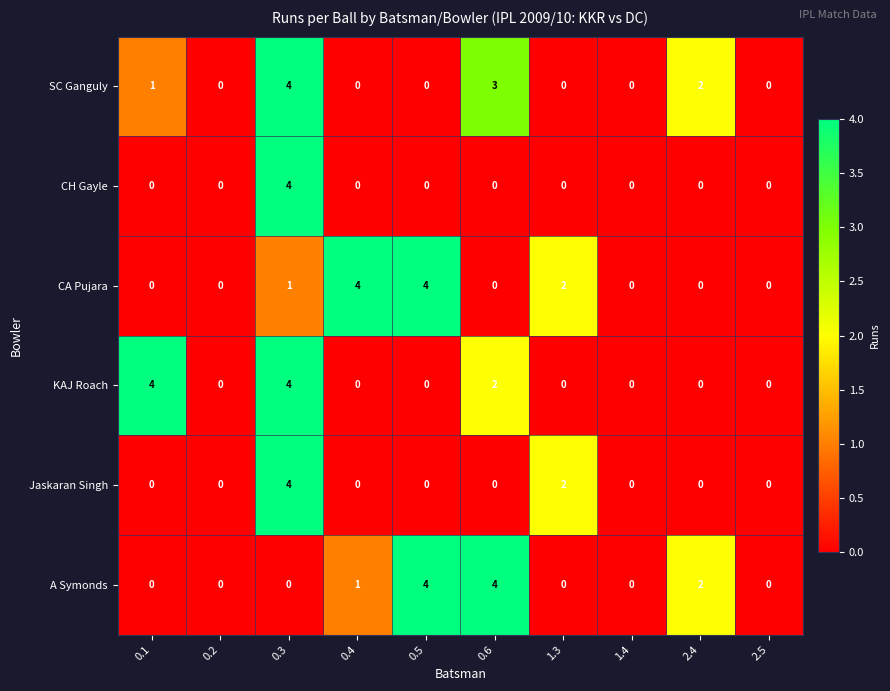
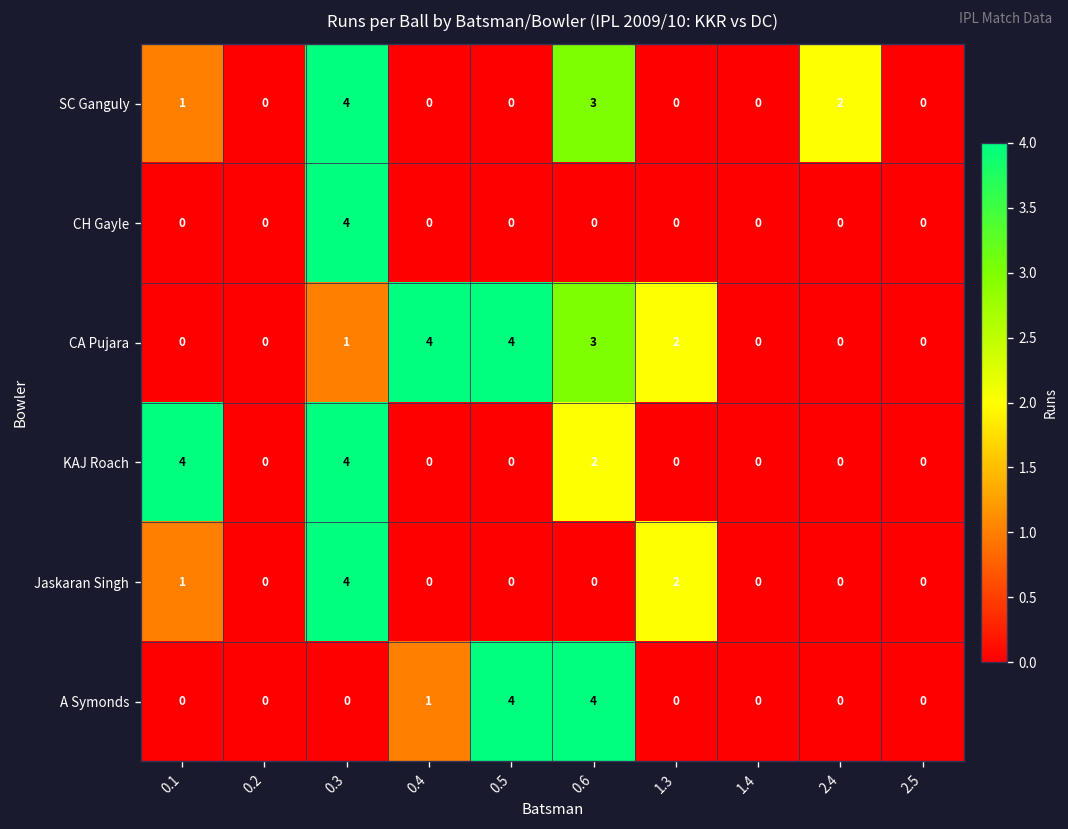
CA Pujara, 0.6: 0 -> 3
Jaskaran Singh, 0.1: 0 -> 1
A Symonds, 2.4: 2 -> 0
